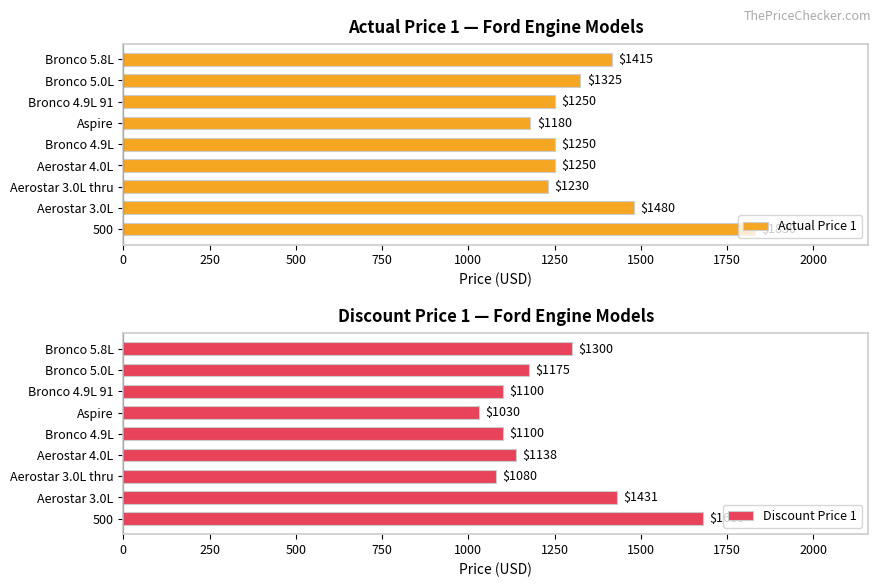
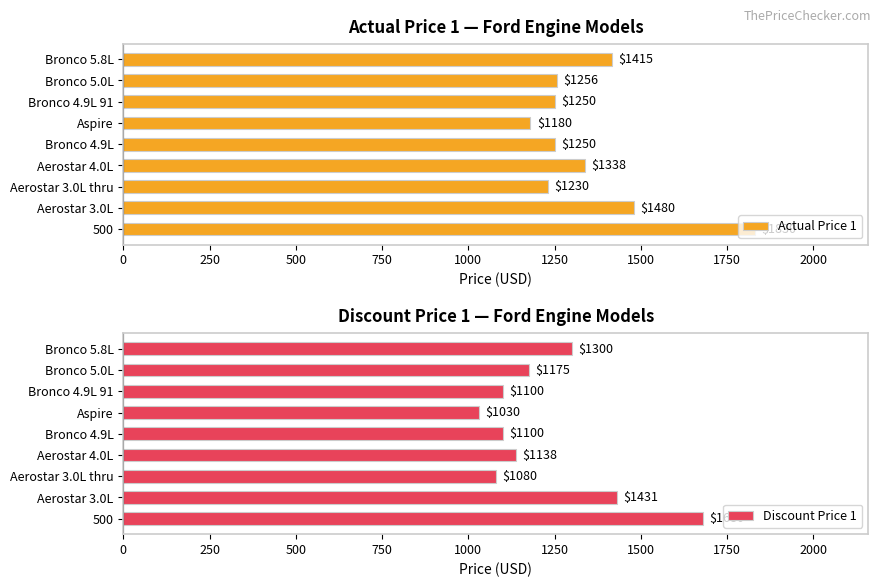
Actual Price 1 — Ford Engine Models, Bronco 5.0L: $1325 -> $1256
Actual Price 1 — Ford Engine Models, Aerostar 4.0L: $1250 -> $1338
